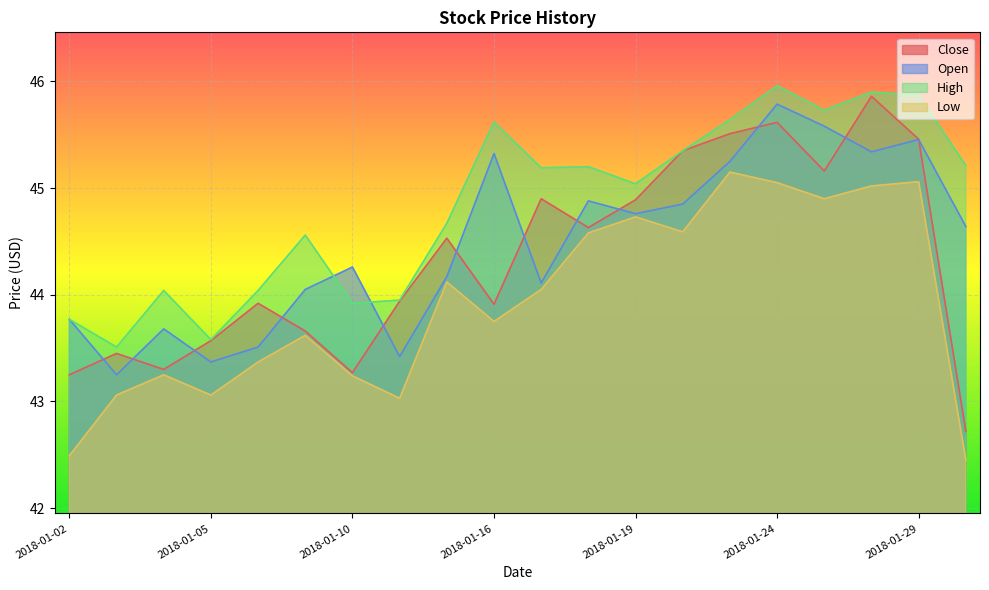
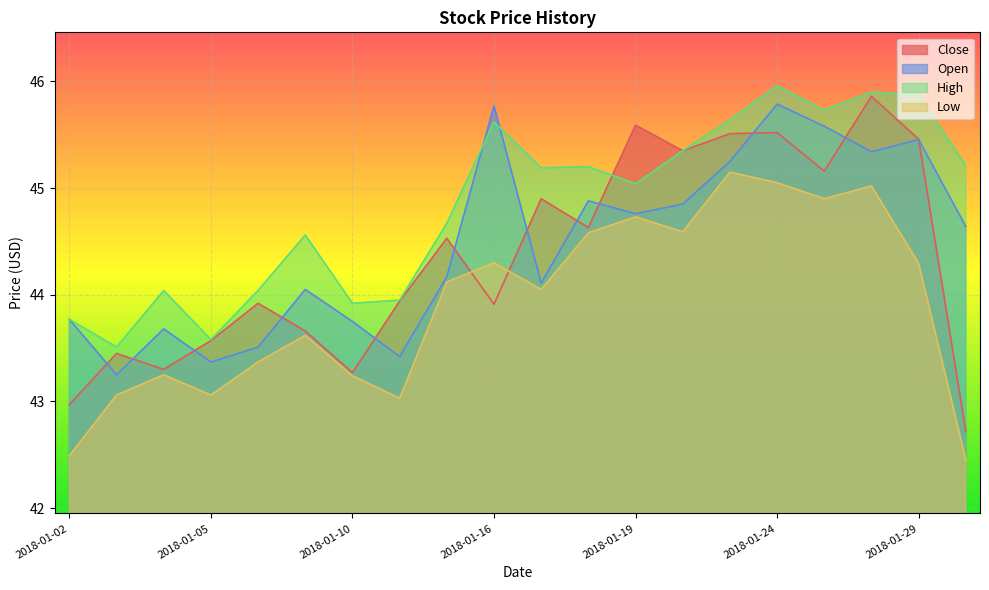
Close, 2018-01-02: 43.25 -> 42.97
Open, 2018-01-10: 44.26 -> 43.75
Open, 2018-01-16: 45.32 -> 45.77
Low, 2018-01-16: 43.75 -> 44.30
Close, 2018-01-19: 44.89 -> 45.59
Close, 2018-01-24: 45.62 -> 45.52
Low, 2018-01-29: 45.06 -> 44.29
